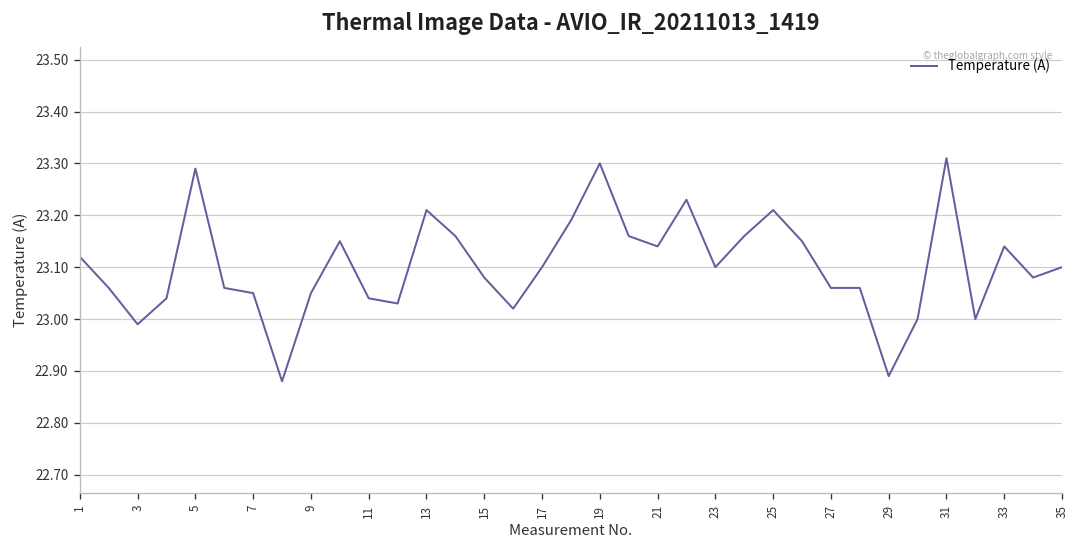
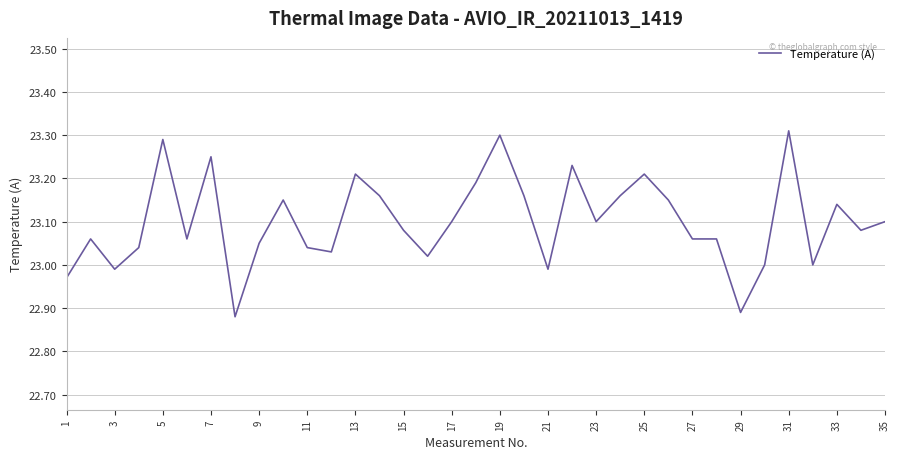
1: 23.12 -> 22.97
7: 23.05 -> 23.25
21: 23.14 -> 22.99
